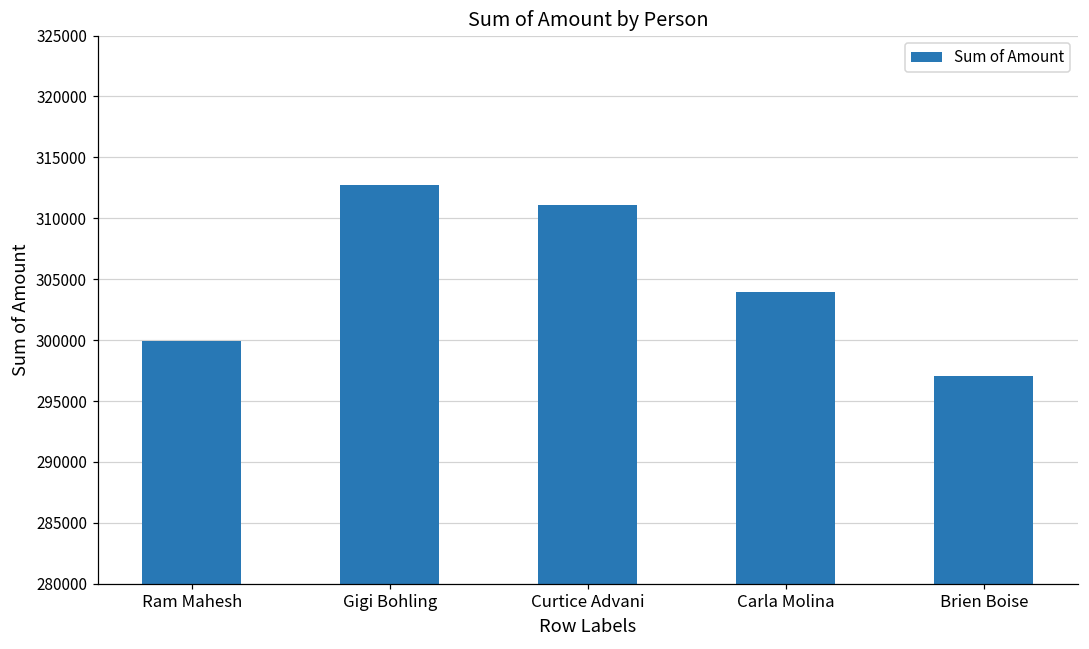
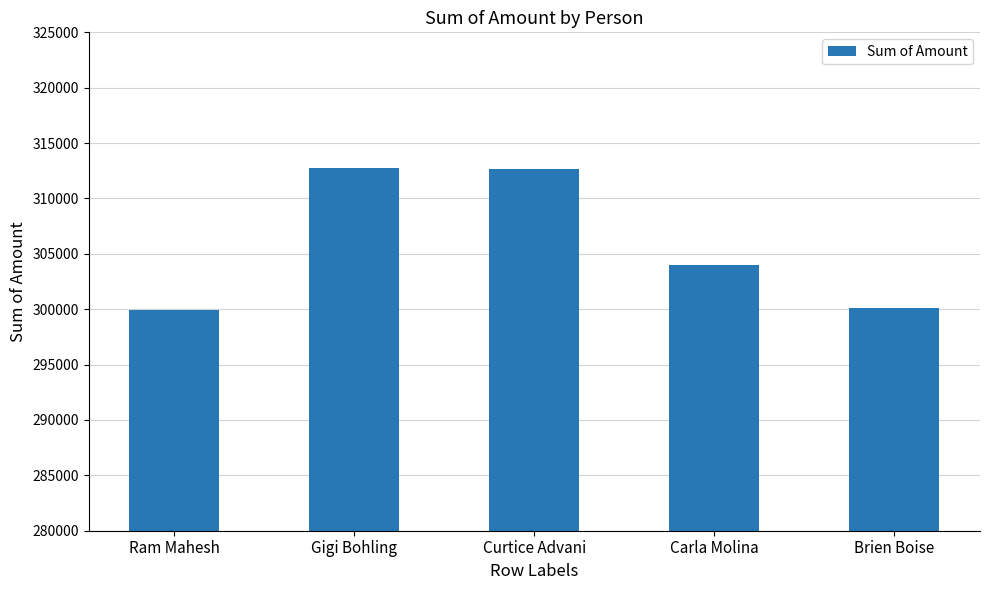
Curtice Advani: 311100 -> 312700
Brien Boise: 297000 -> 300100
